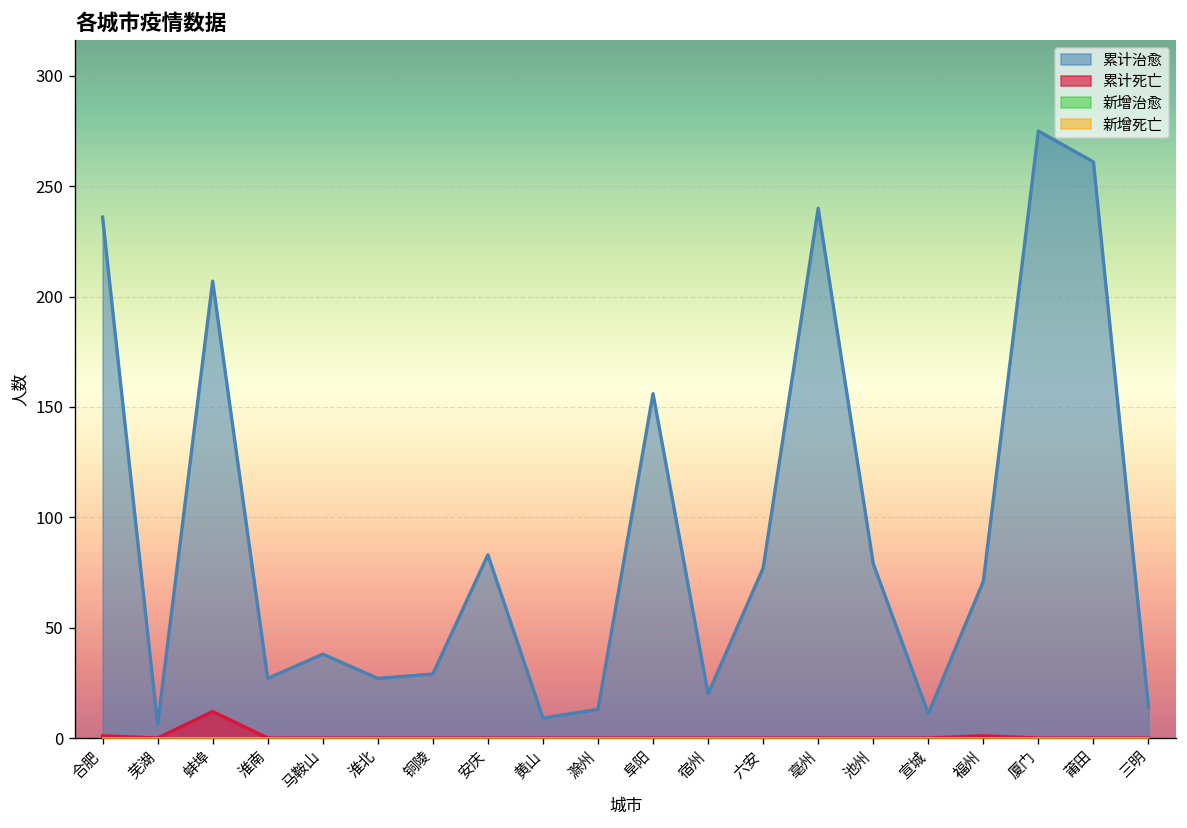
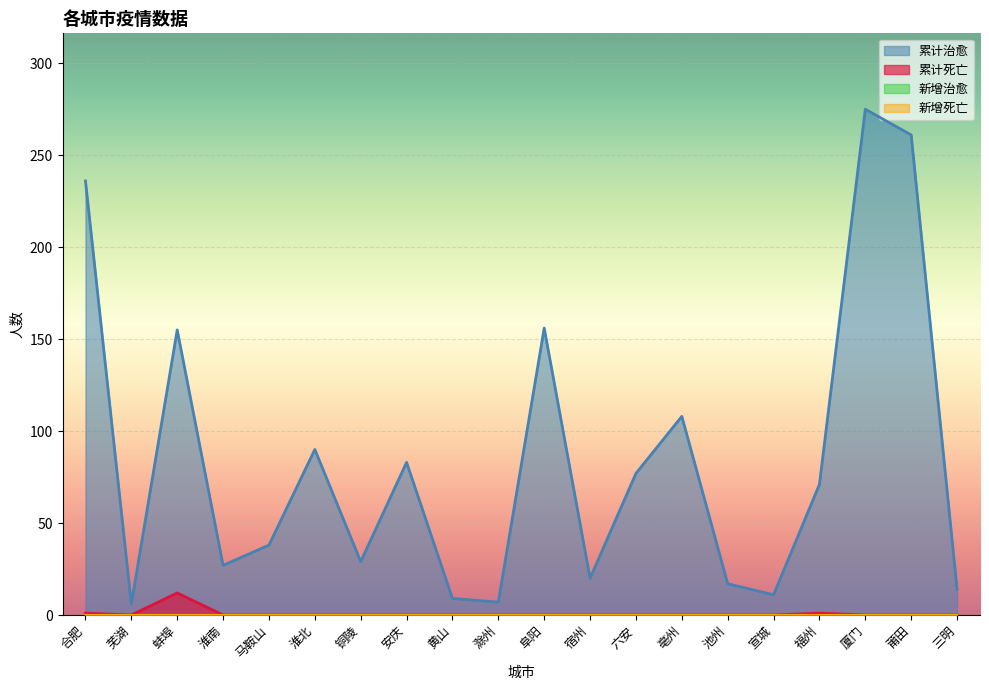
累计治愈, 蚌埠: 207 -> 155
累计治愈, 淮北: 27 -> 90
累计治愈, 滁州: 13 -> 7
累计治愈, 亳州: 240 -> 108
累计治愈, 池州: 79 -> 17
